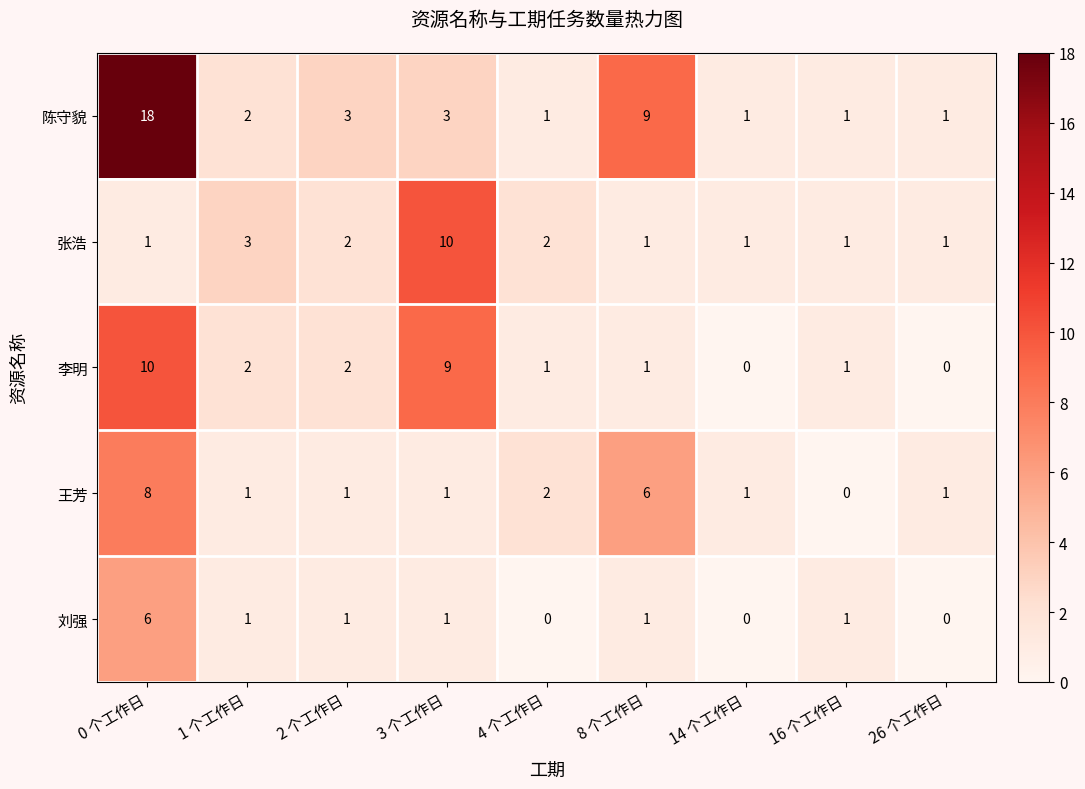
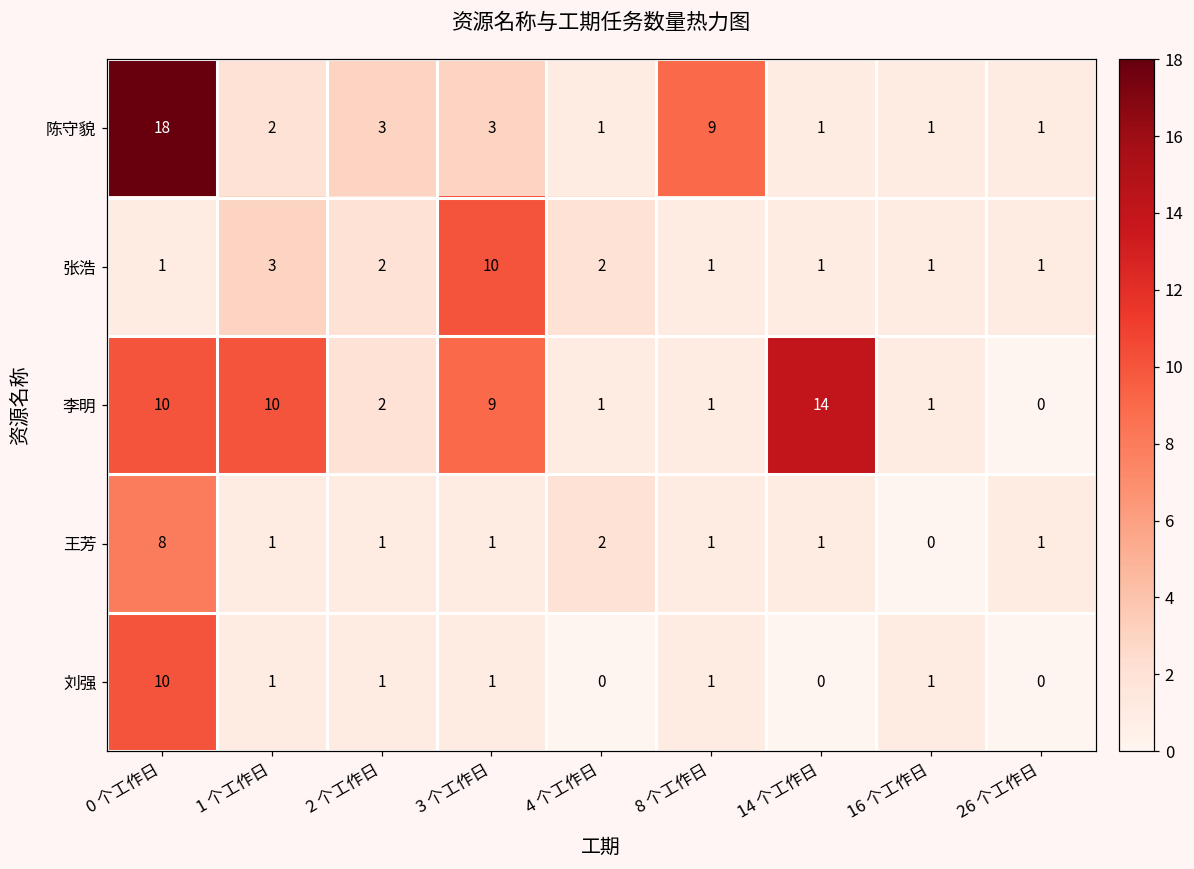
李明, 1 个工作日: 2 -> 10
李明, 14 个工作日: 0 -> 14
王芳, 8 个工作日: 6 -> 1
刘强, 0 个工作日: 6 -> 10
